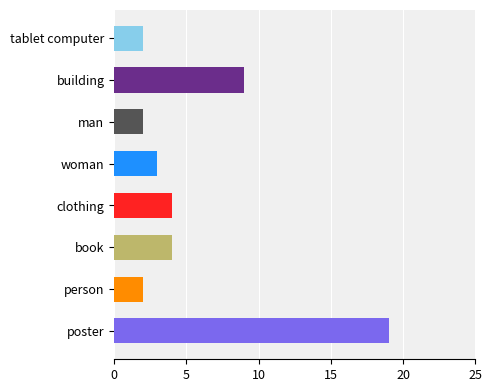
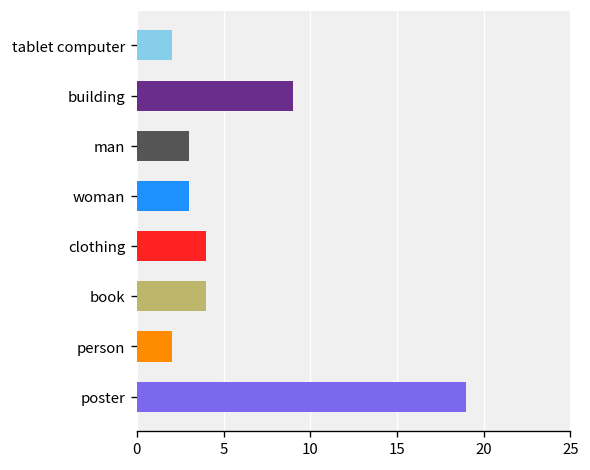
man: 2 -> 3
